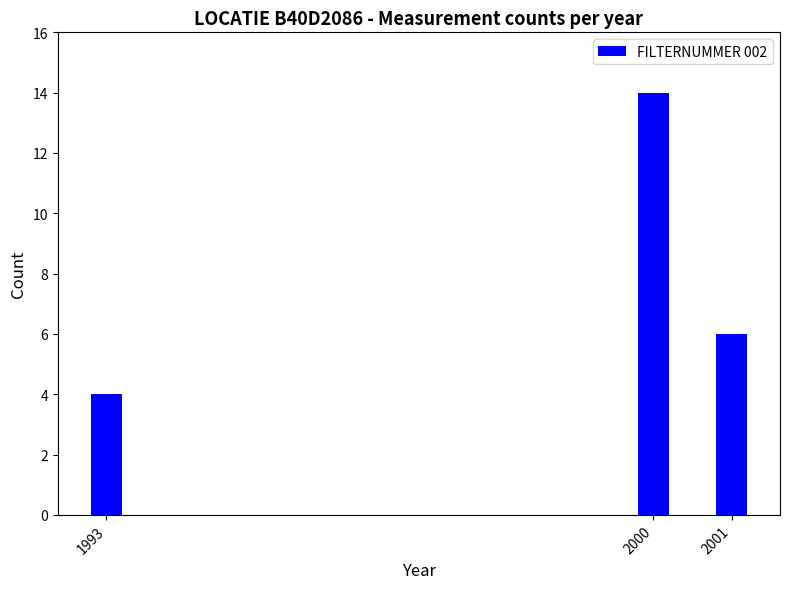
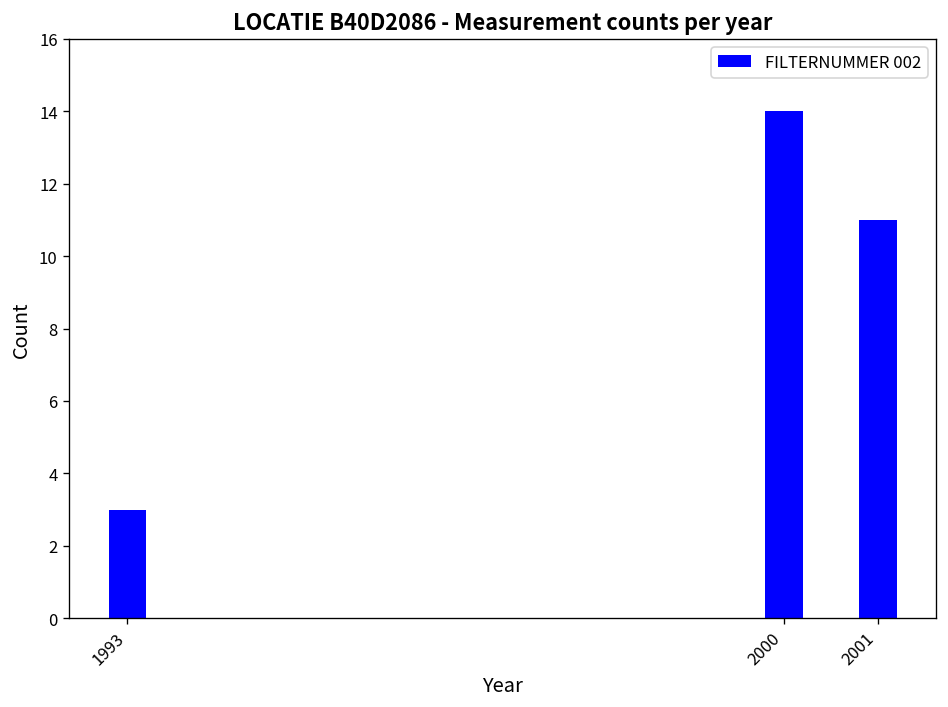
1993: 4 -> 3
2001: 6 -> 11
